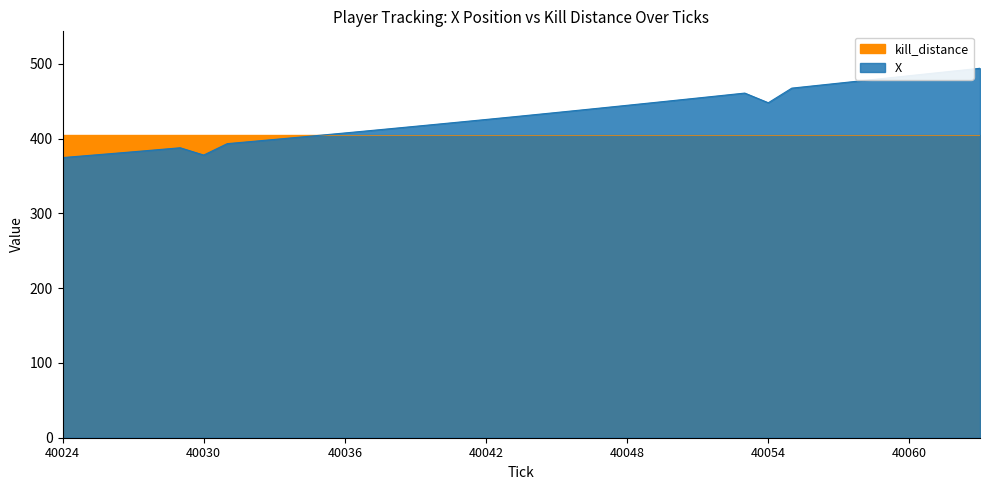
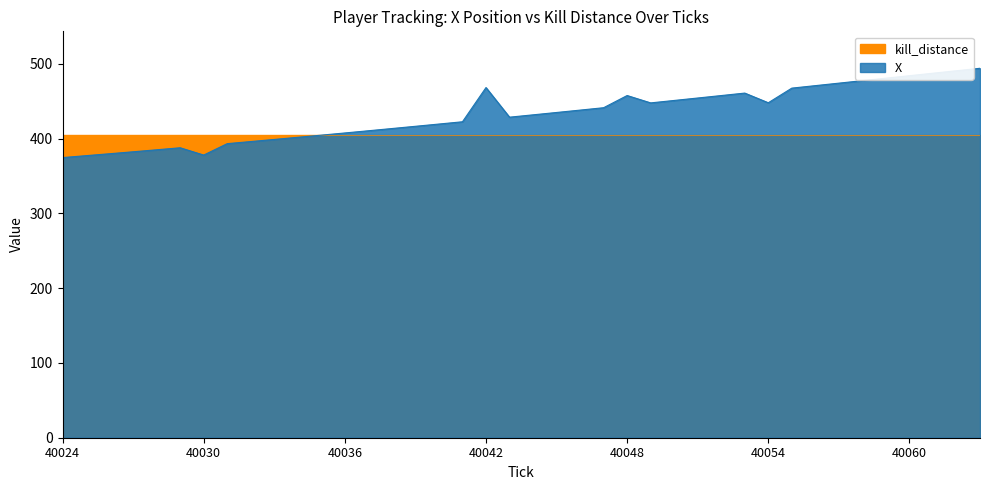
X, 40042: 430 -> 470
X, 40048: 440 -> 460
